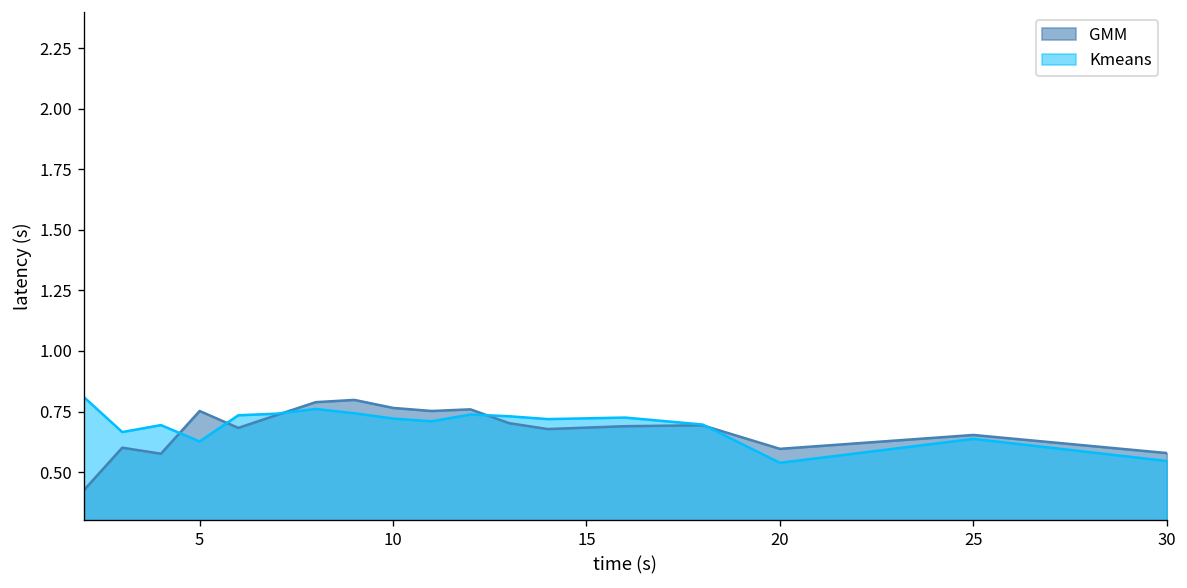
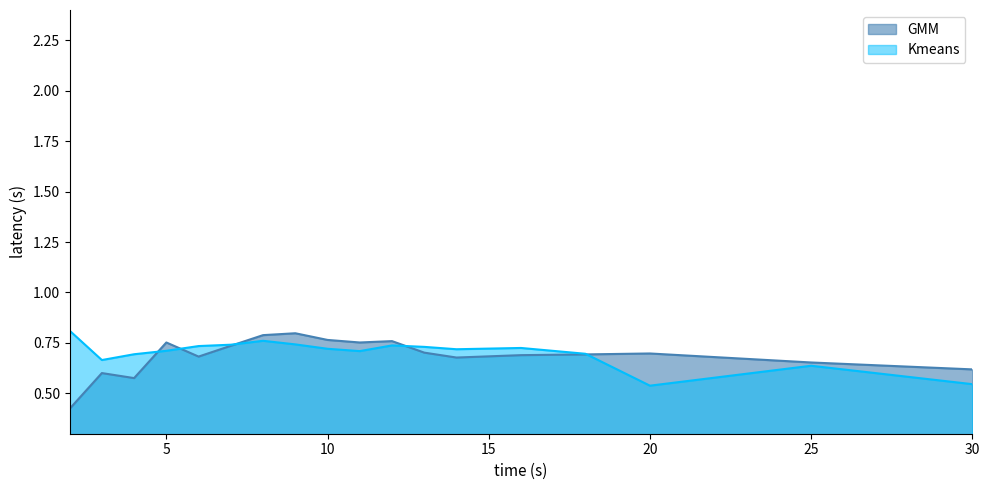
Kmeans, 5: 0.63 -> 0.71
GMM, 20: 0.60 -> 0.70
GMM, 30: 0.58 -> 0.62
